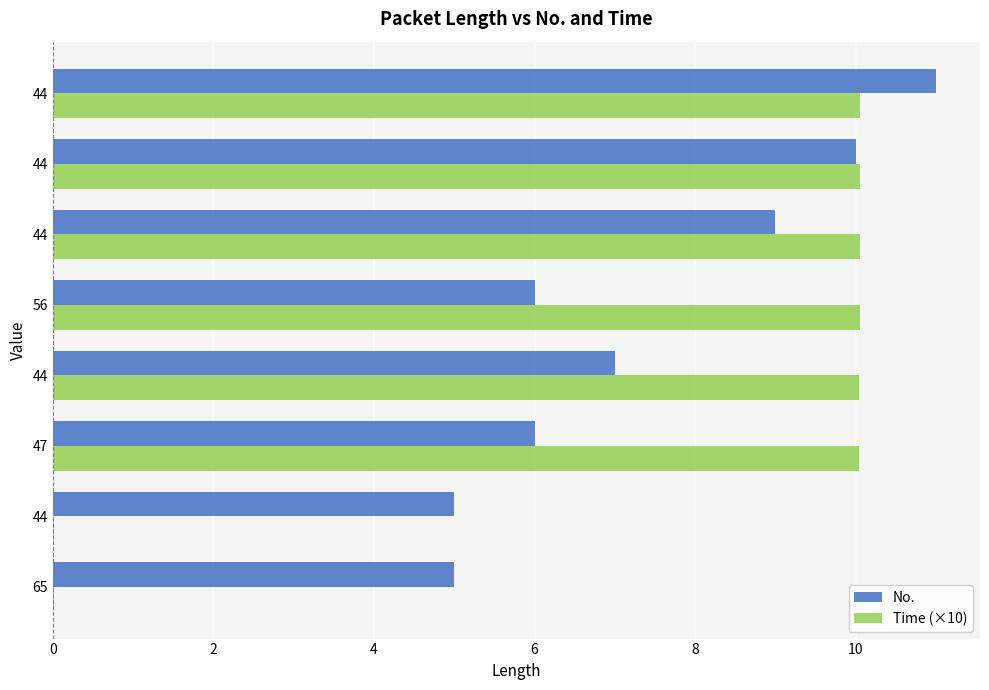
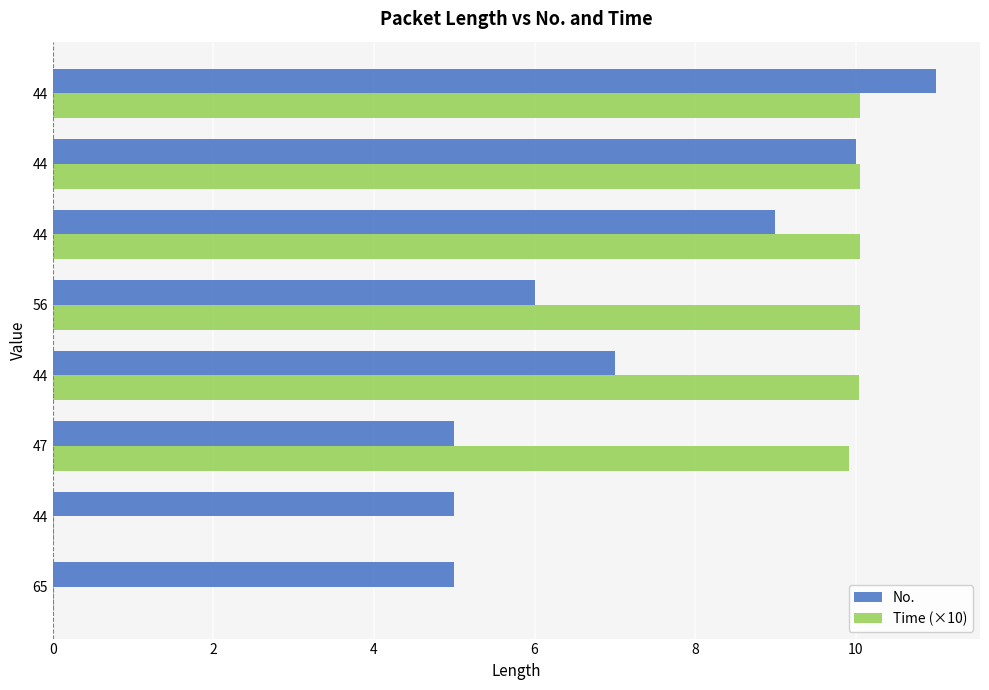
No., 47: 6 -> 5
Time (×10), 47: 10.0 -> 9.9
